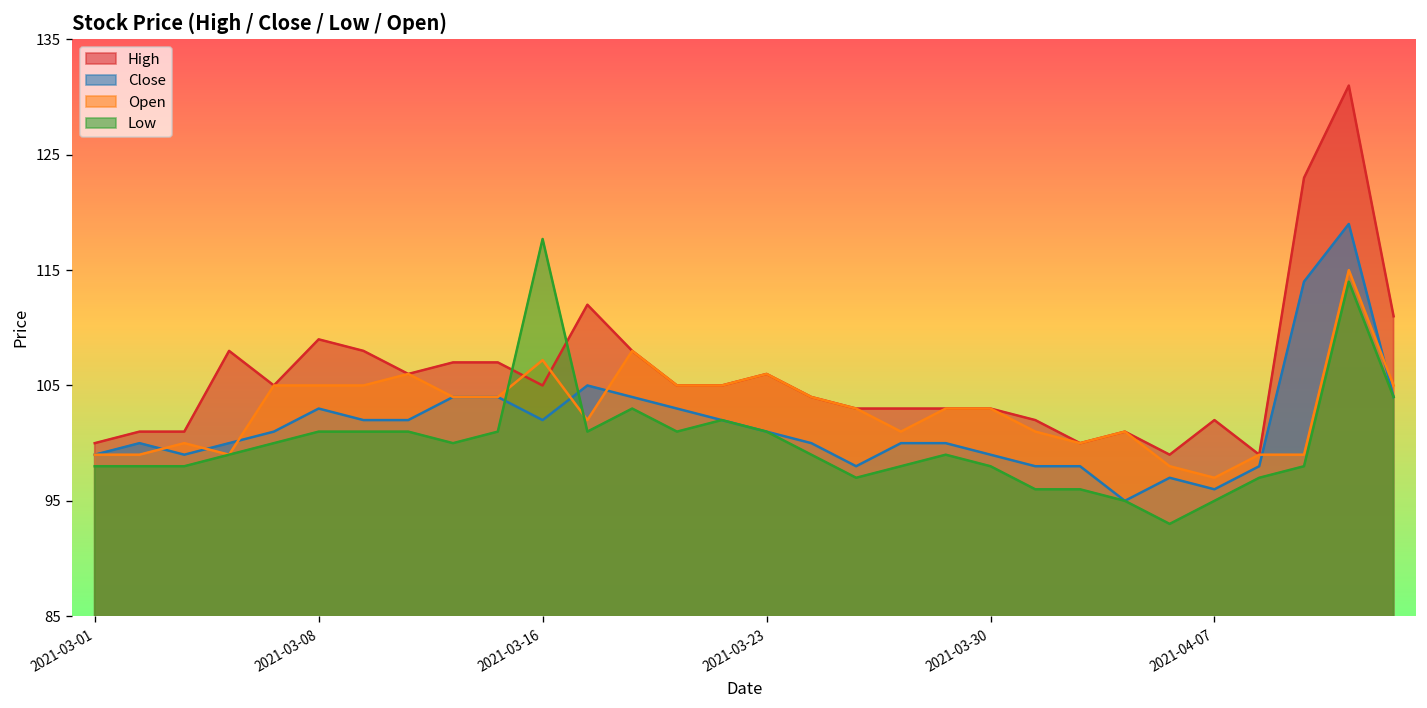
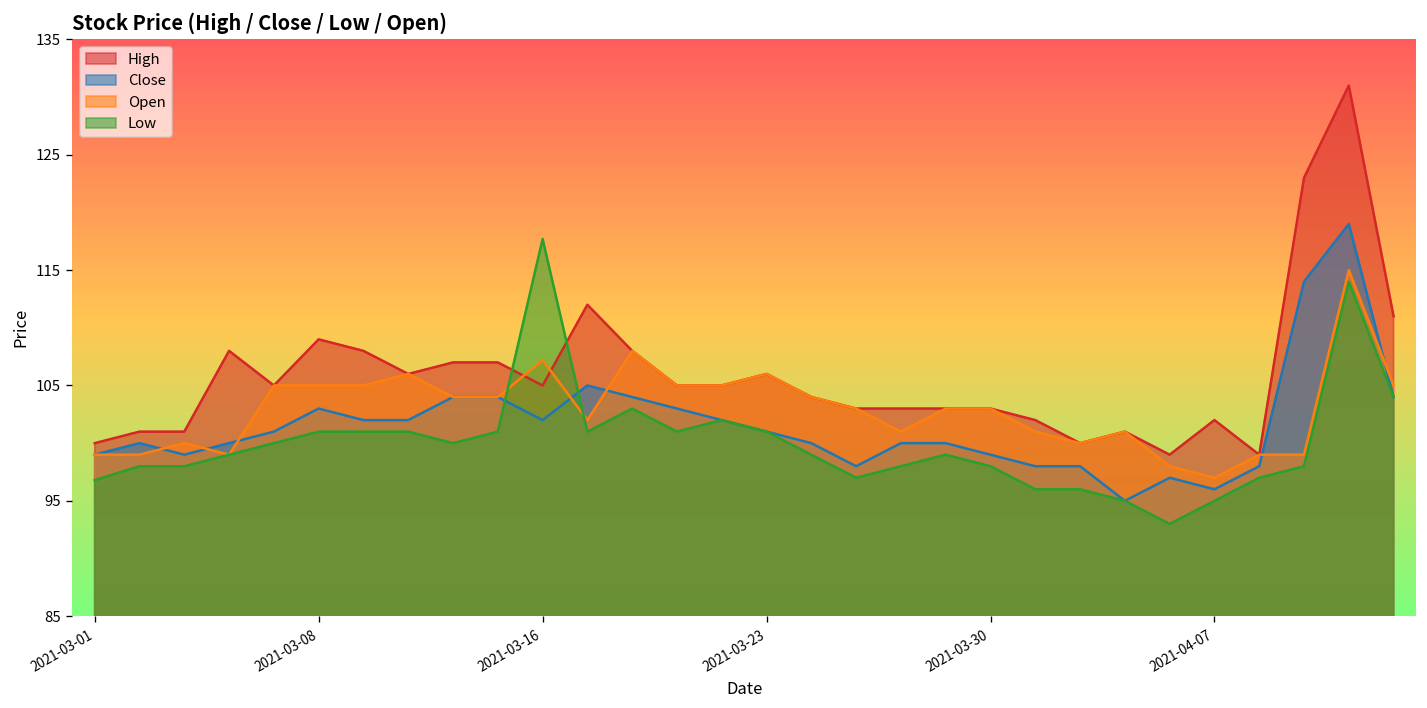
Low, 2021-03-01: 98 -> 97
